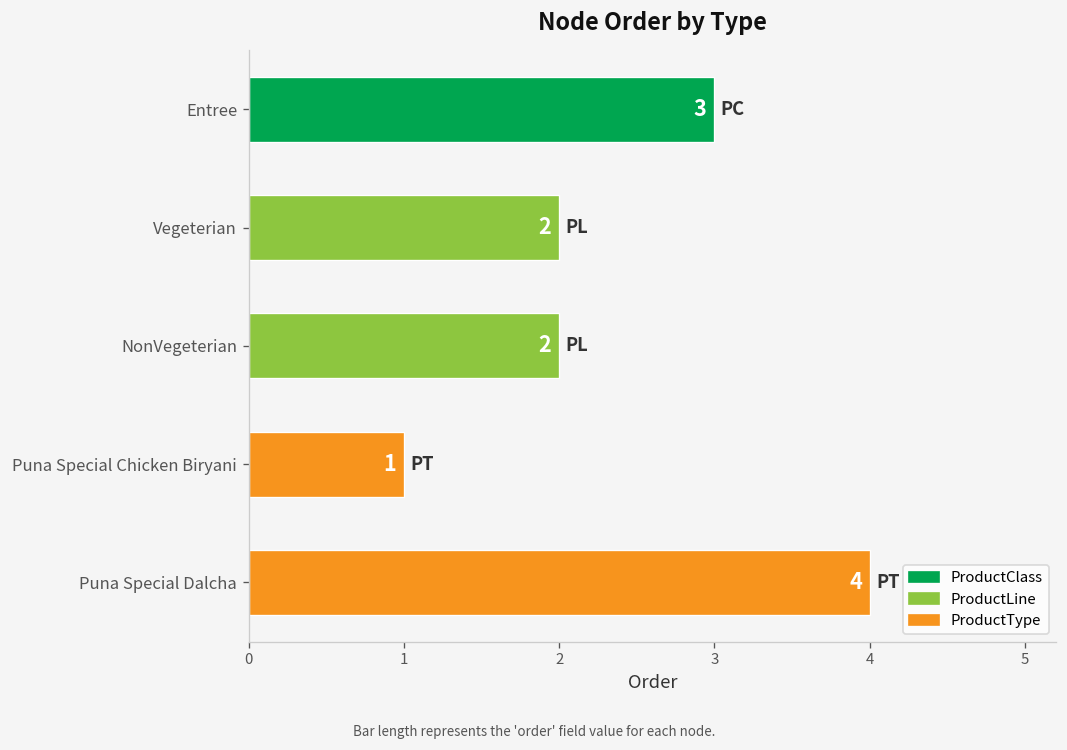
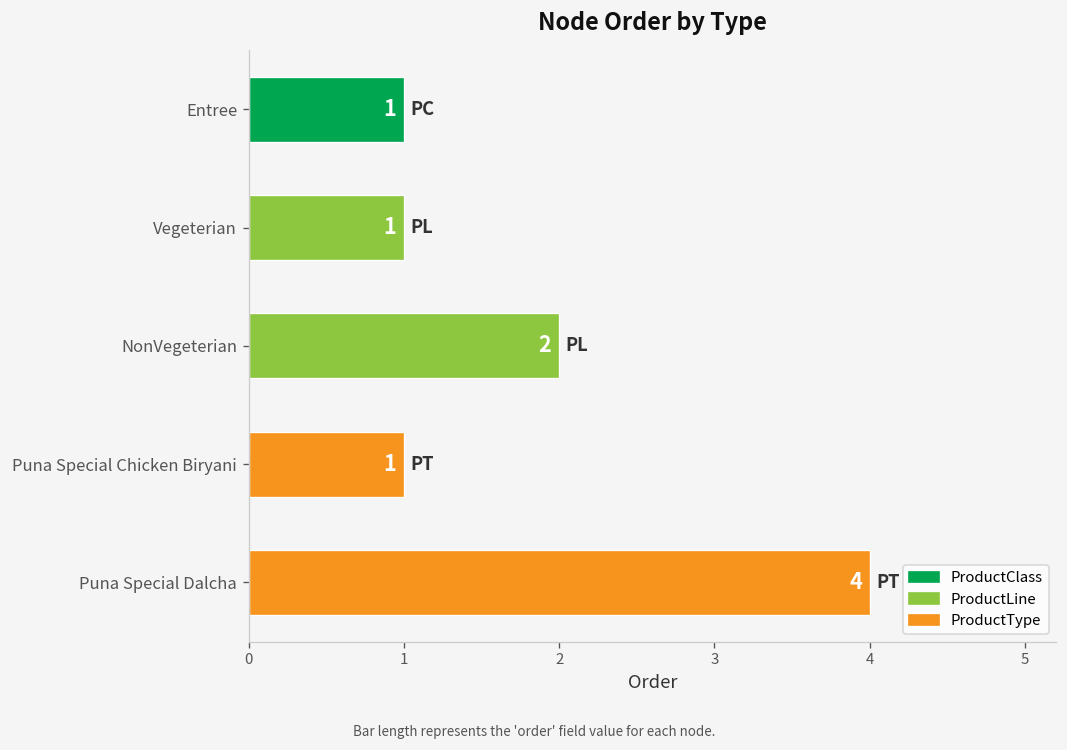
Entree: 3 -> 1
Vegeterian: 2 -> 1
